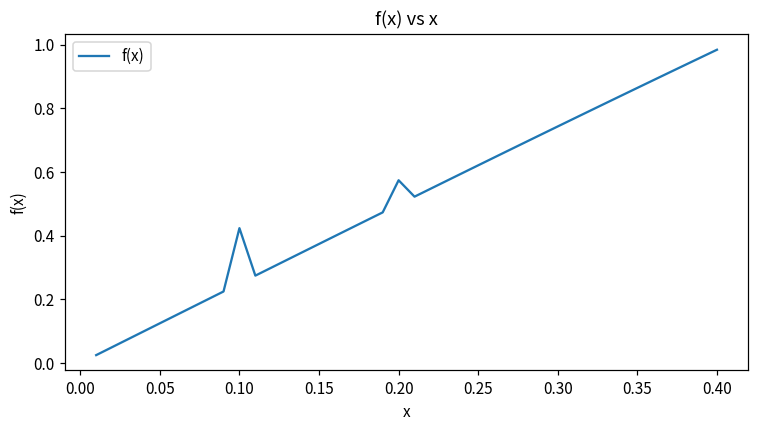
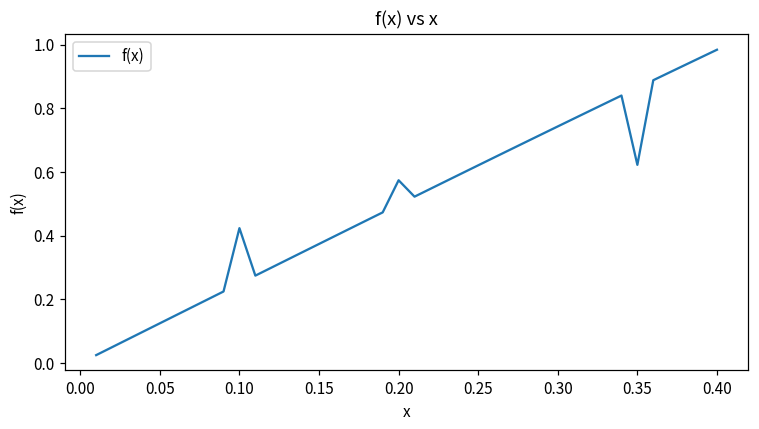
0.35: 0.86 -> 0.62
